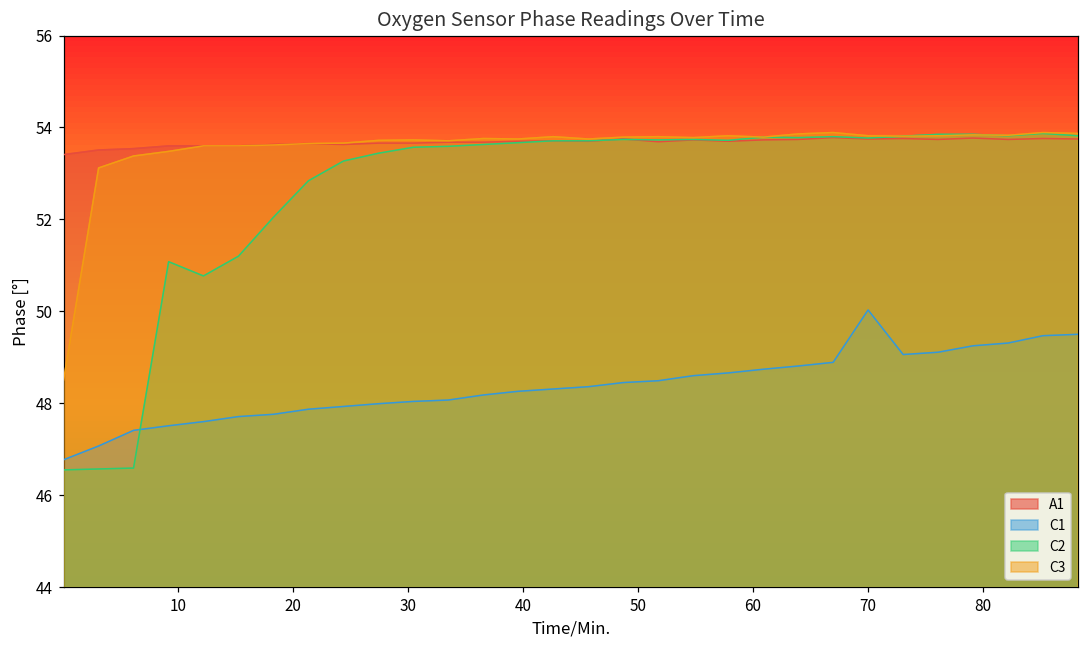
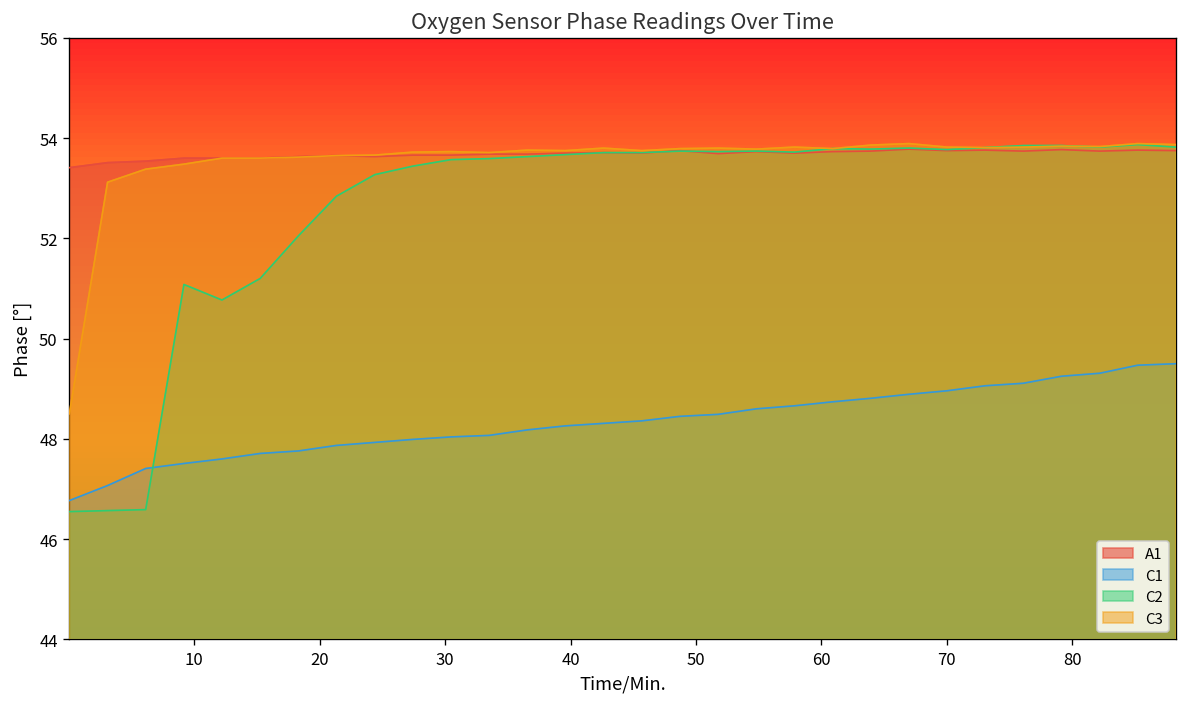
C1, 70: 50.0 -> 49.0
